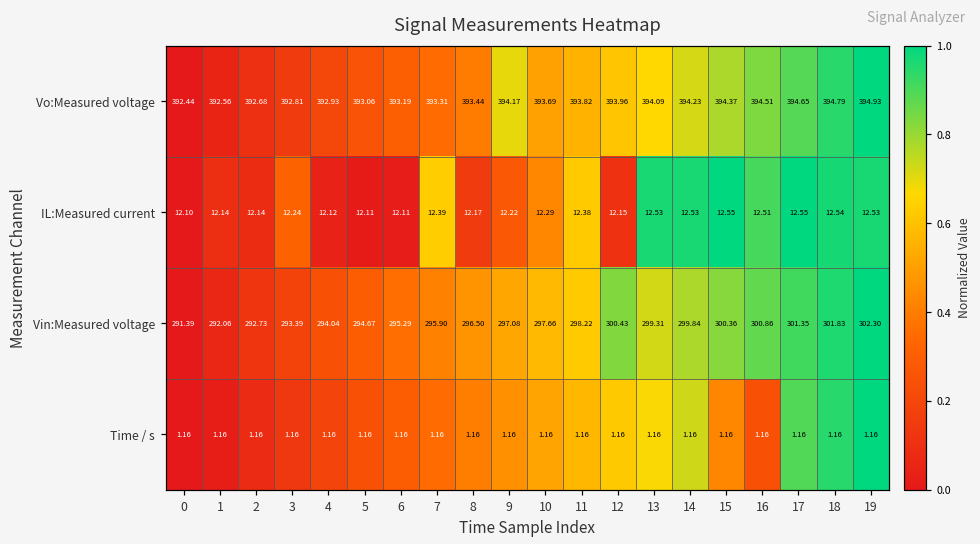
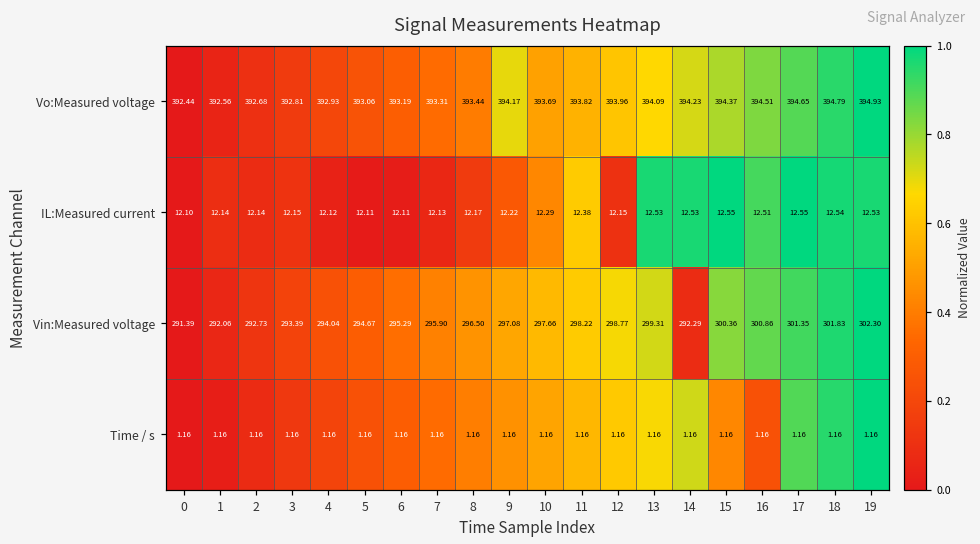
IL:Measured current, 3: 12.24 -> 12.15
IL:Measured current, 7: 12.39 -> 12.13
Vin:Measured voltage, 12: 300.43 -> 298.77
Vin:Measured voltage, 14: 299.84 -> 292.29
